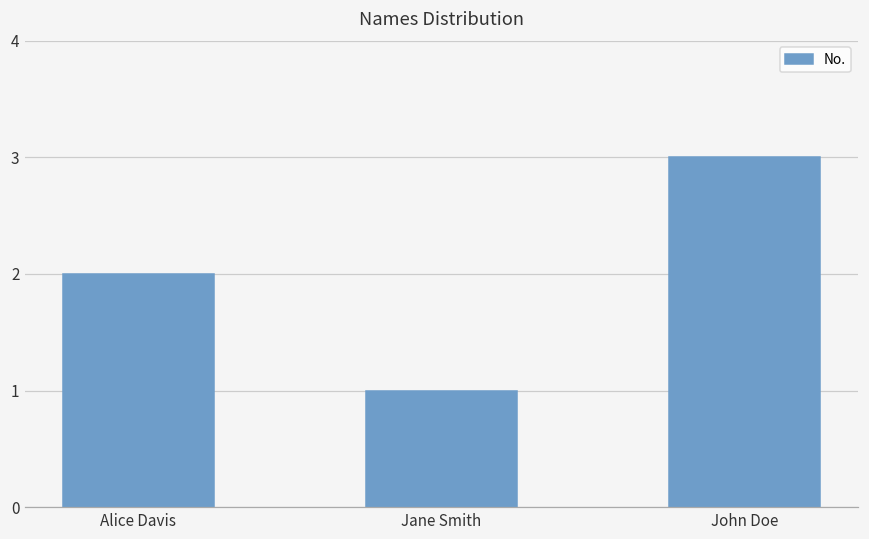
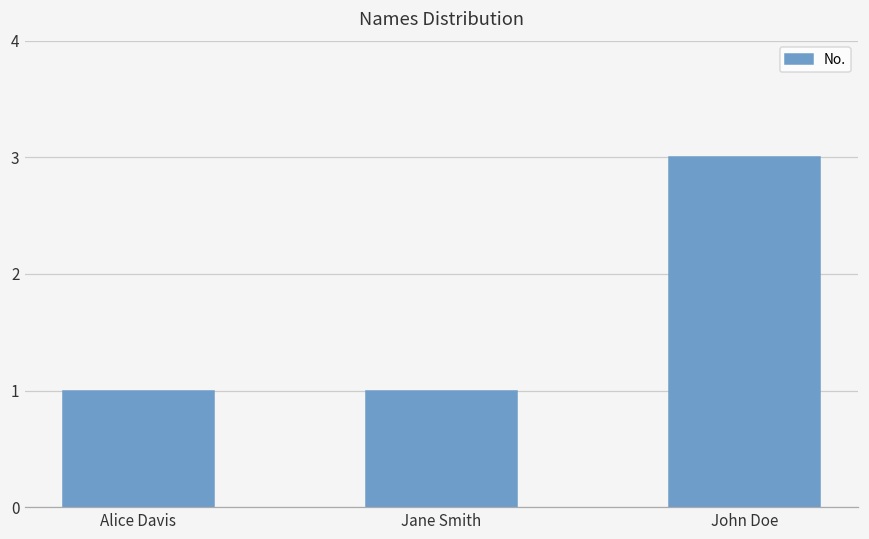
Alice Davis: 2 -> 1
